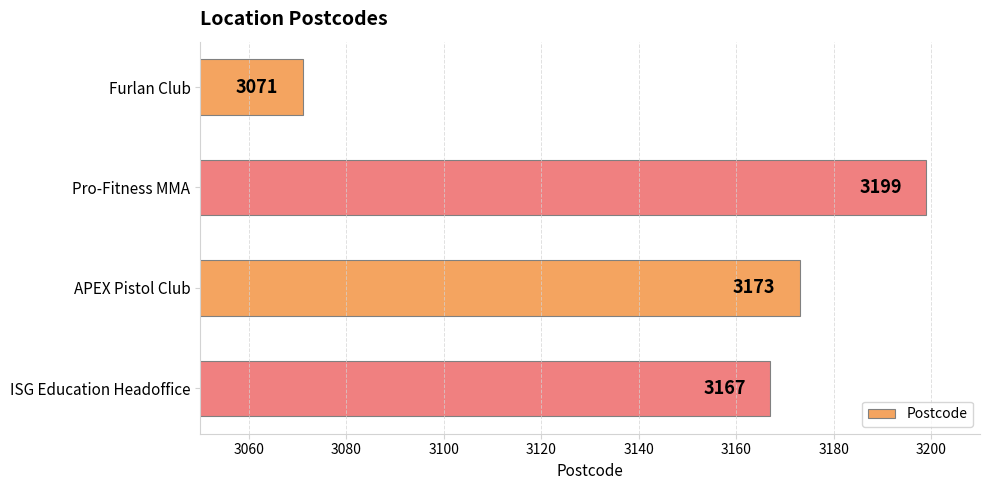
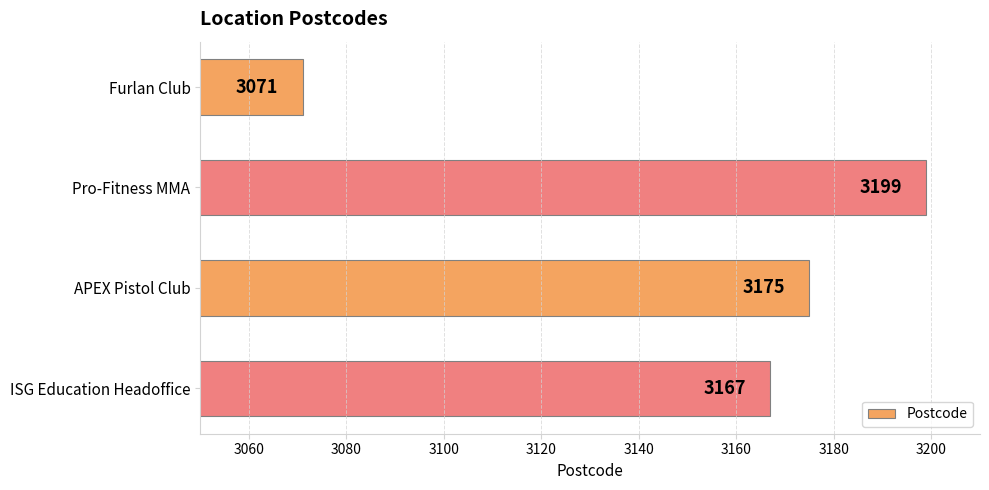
APEX Pistol Club: 3173 -> 3175
